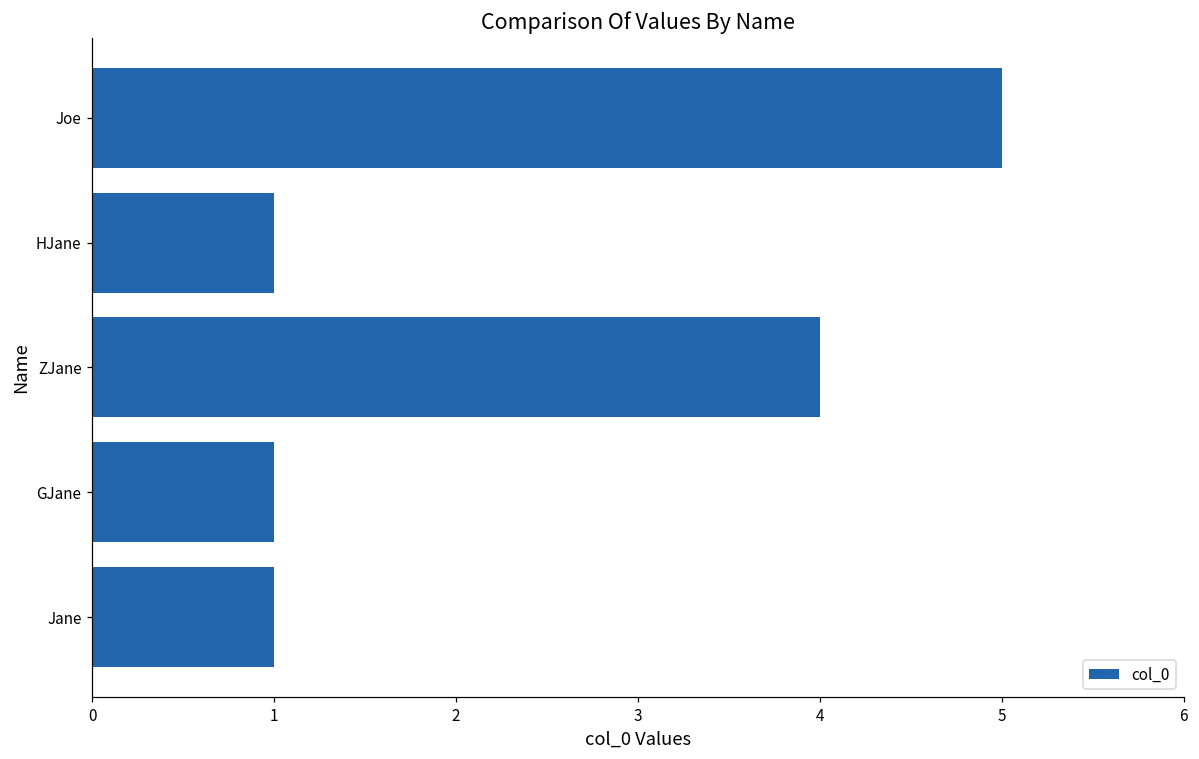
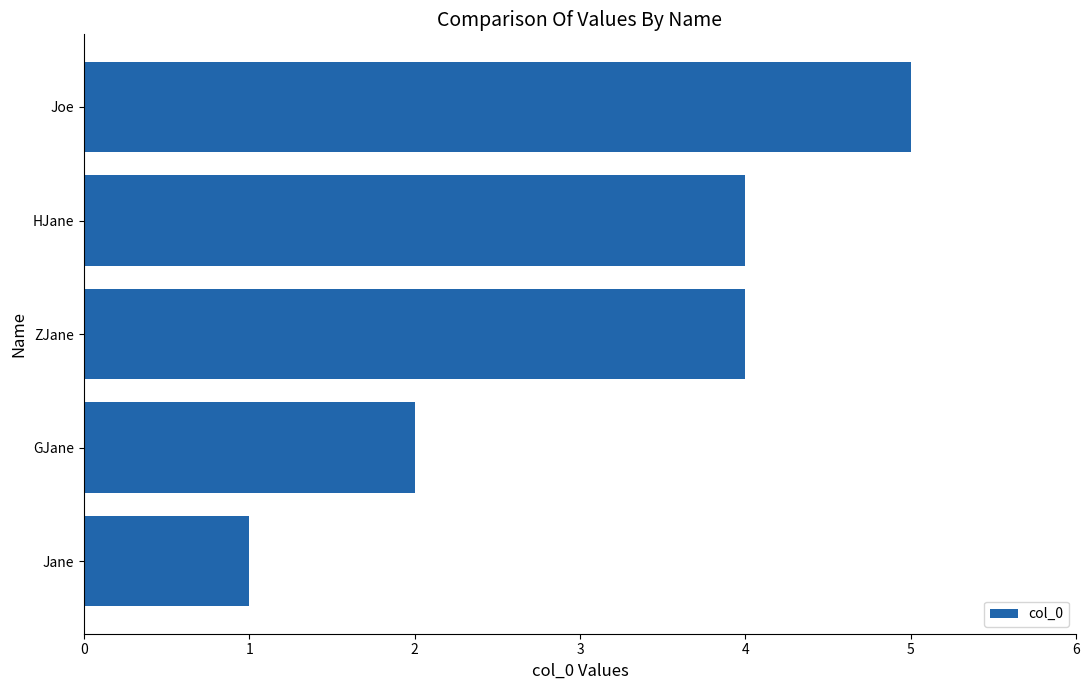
HJane: 1 -> 4
GJane: 1 -> 2
